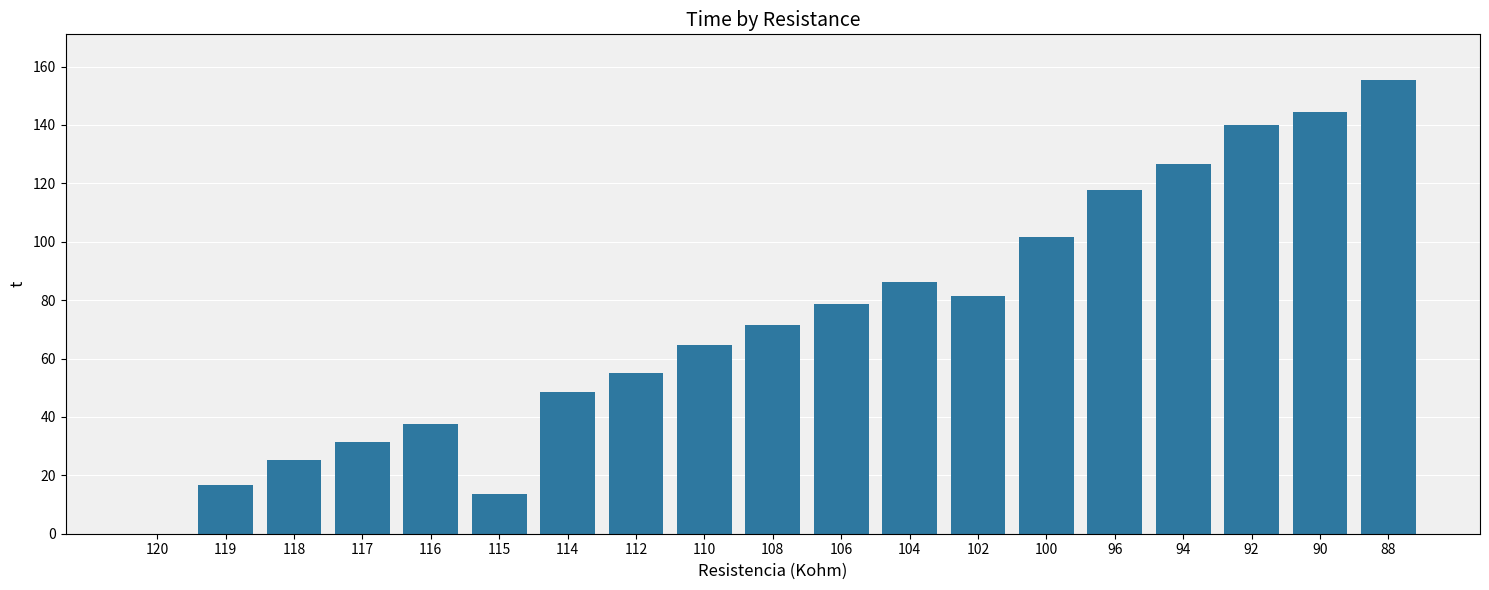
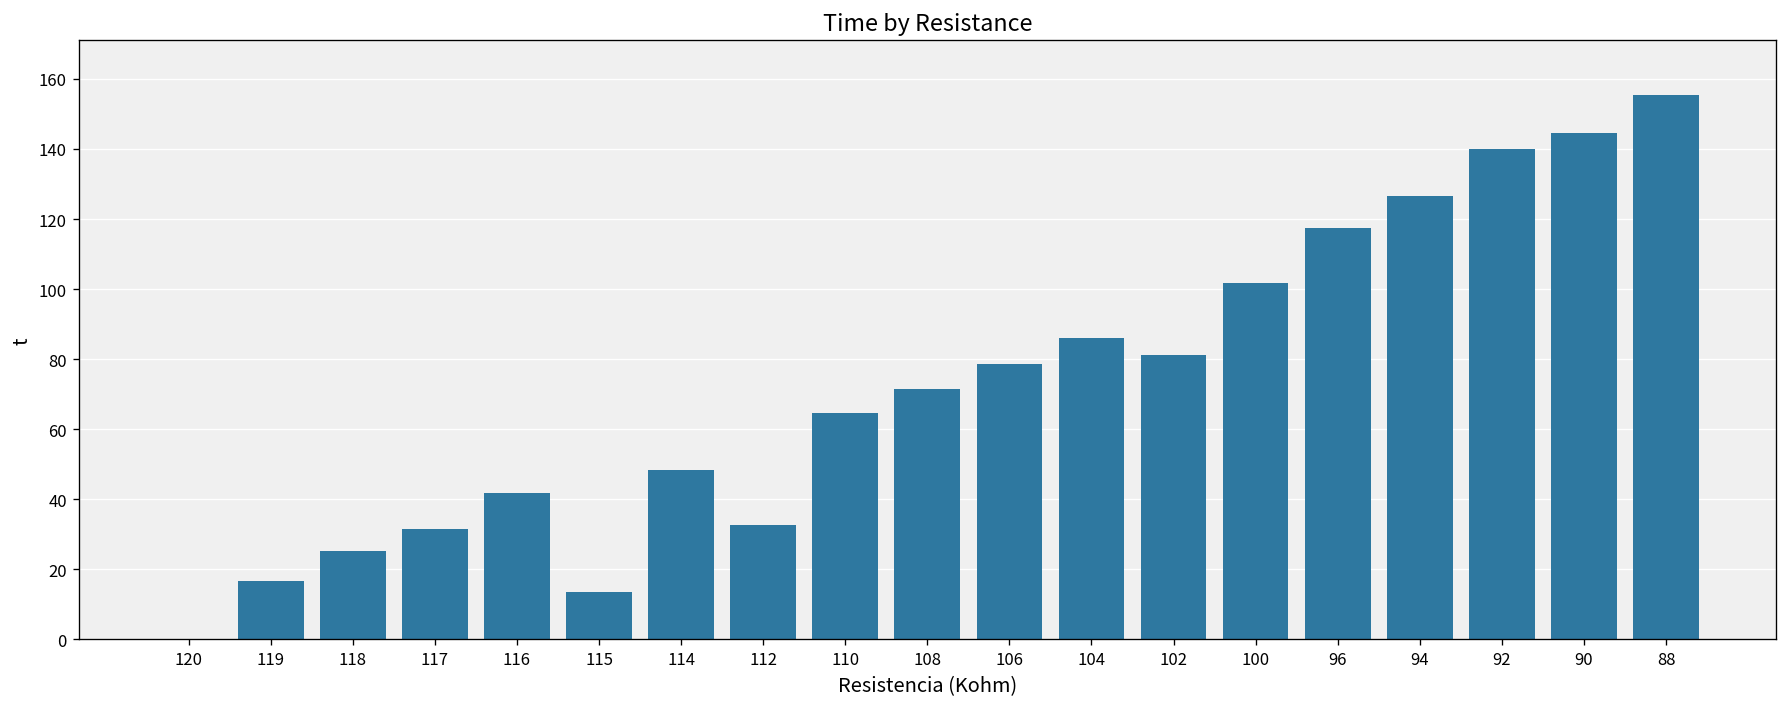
116: 38 -> 42
112: 55 -> 33
